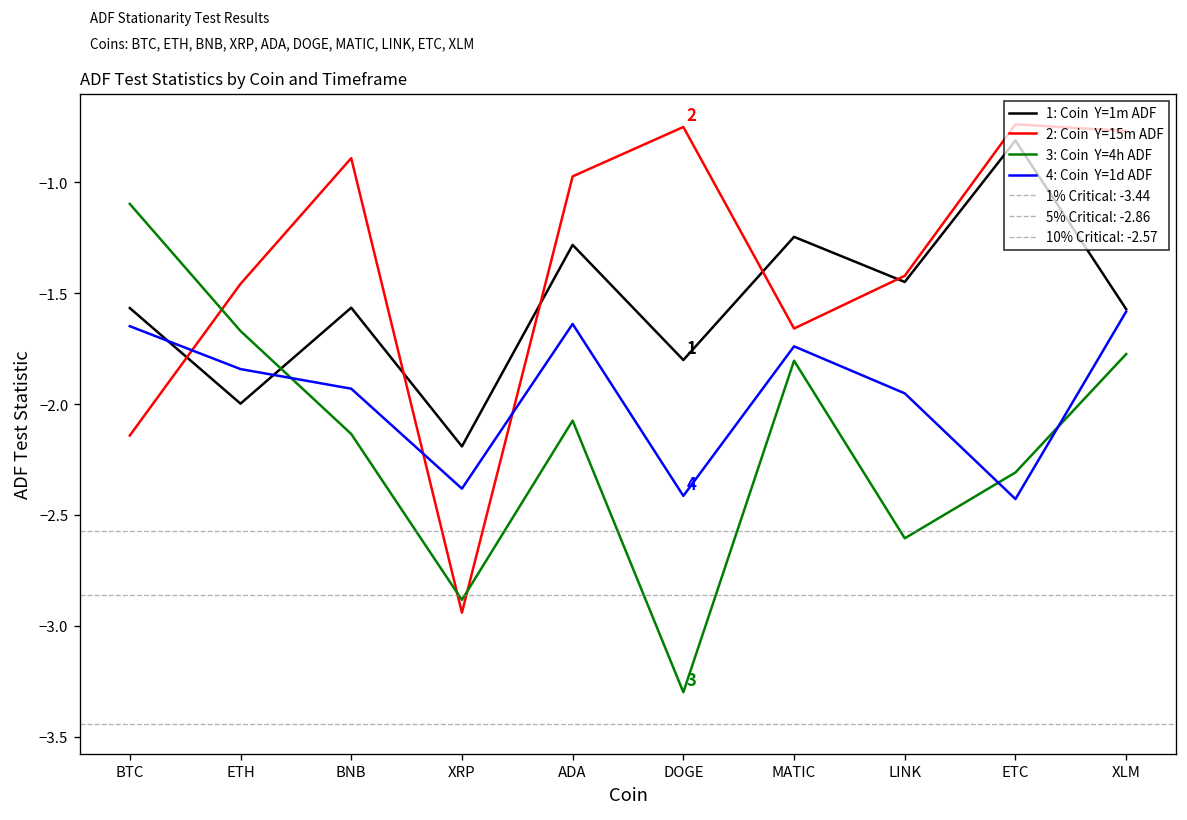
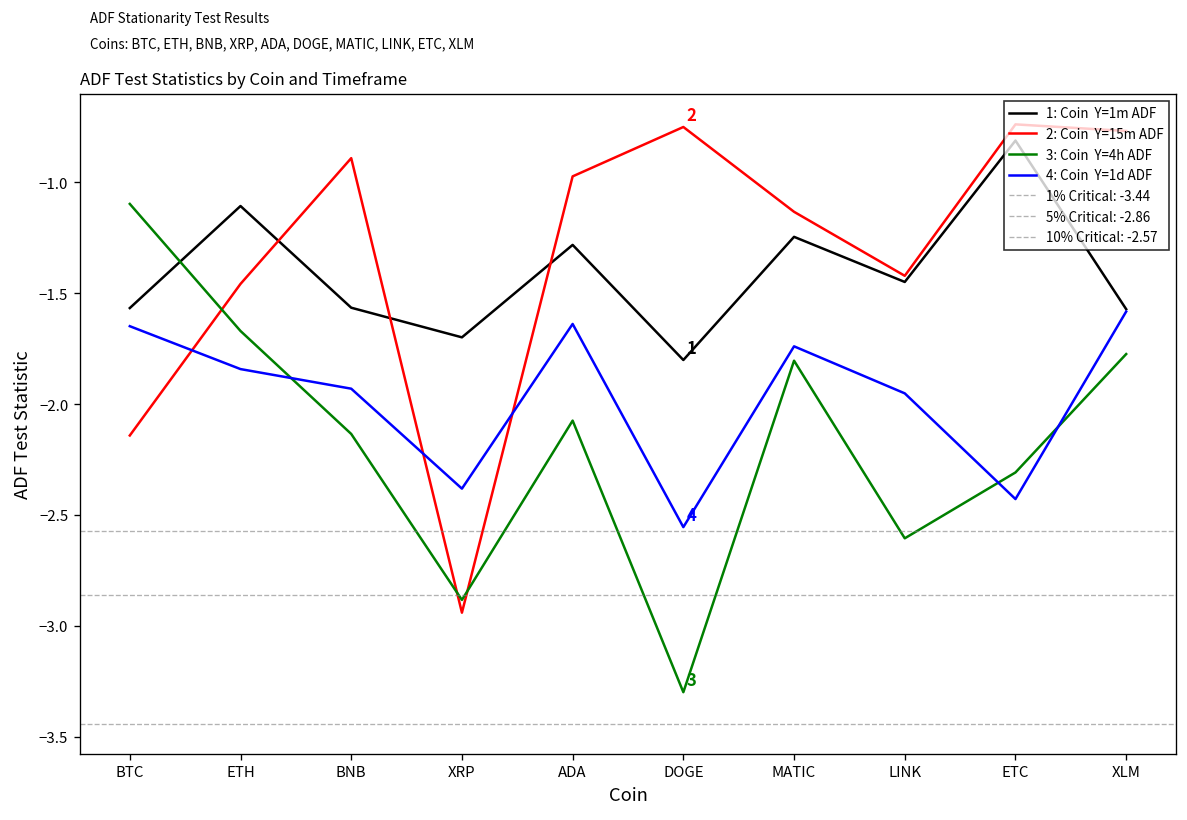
1: Coin Y=1m ADF, ETH: -2.00 -> -1.11
1: Coin Y=1m ADF, XRP: -2.19 -> -1.70
4: Coin Y=1d ADF, DOGE: -2.41 -> -2.55
2: Coin Y=15m ADF, MATIC: -1.66 -> -1.13
